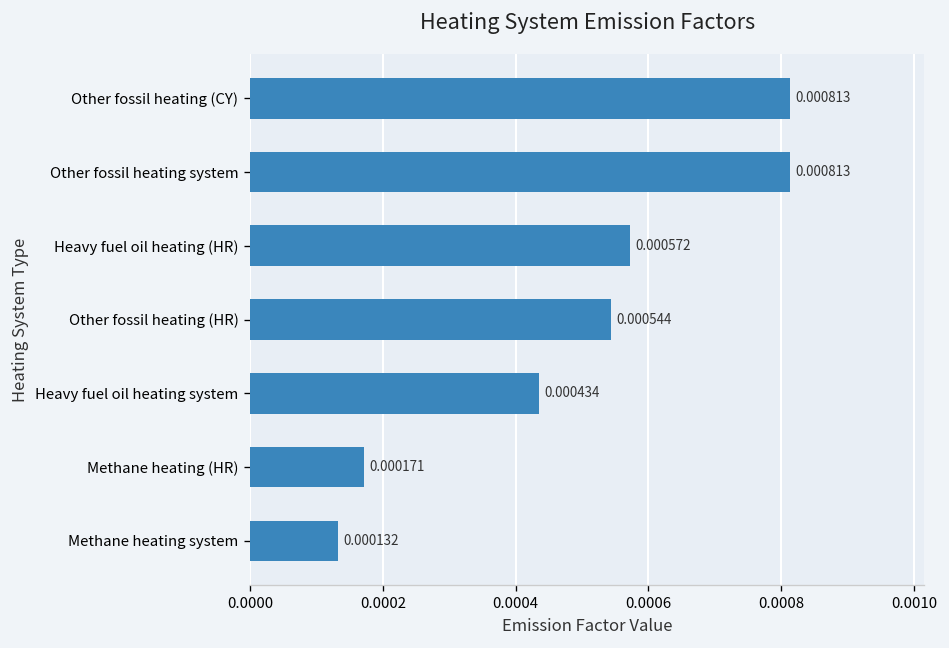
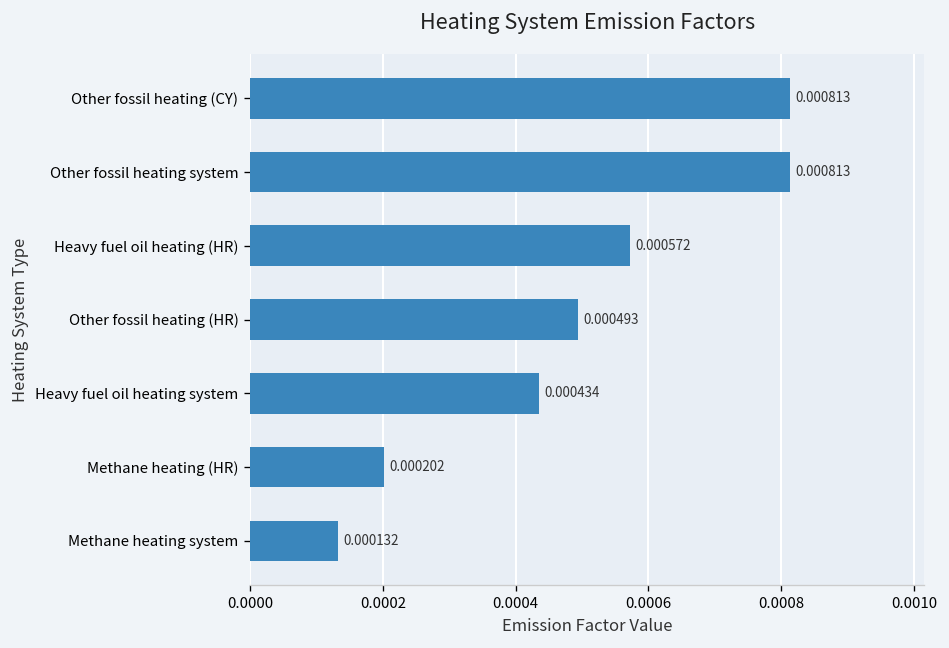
Other fossil heating (HR): 0.000544 -> 0.000493
Methane heating (HR): 0.000171 -> 0.000202
